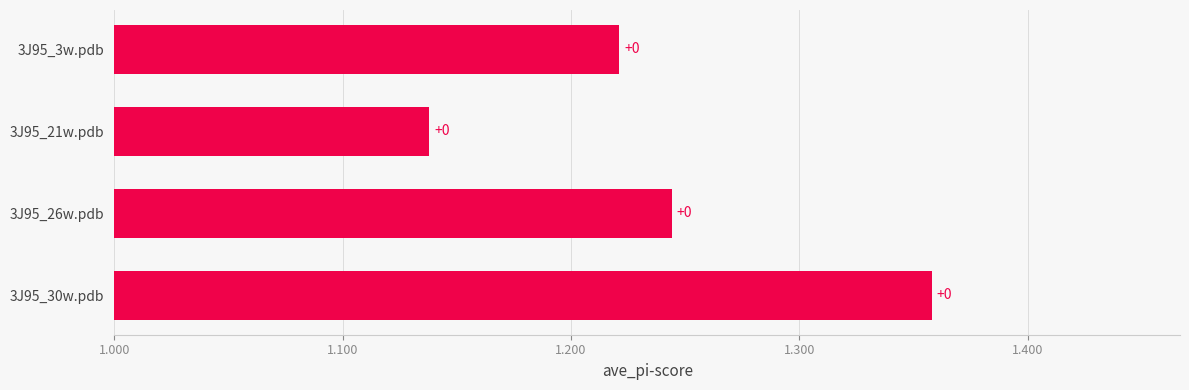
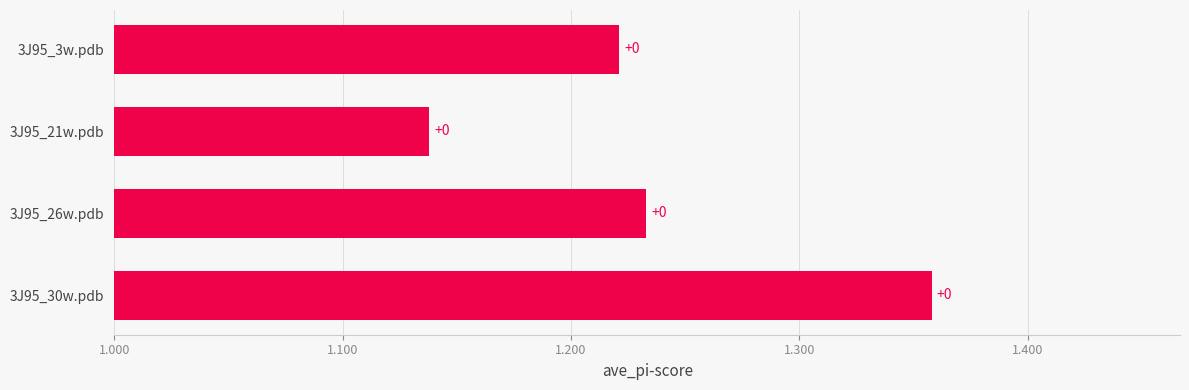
3J95_26w.pdb: 1.244 -> 1.233
